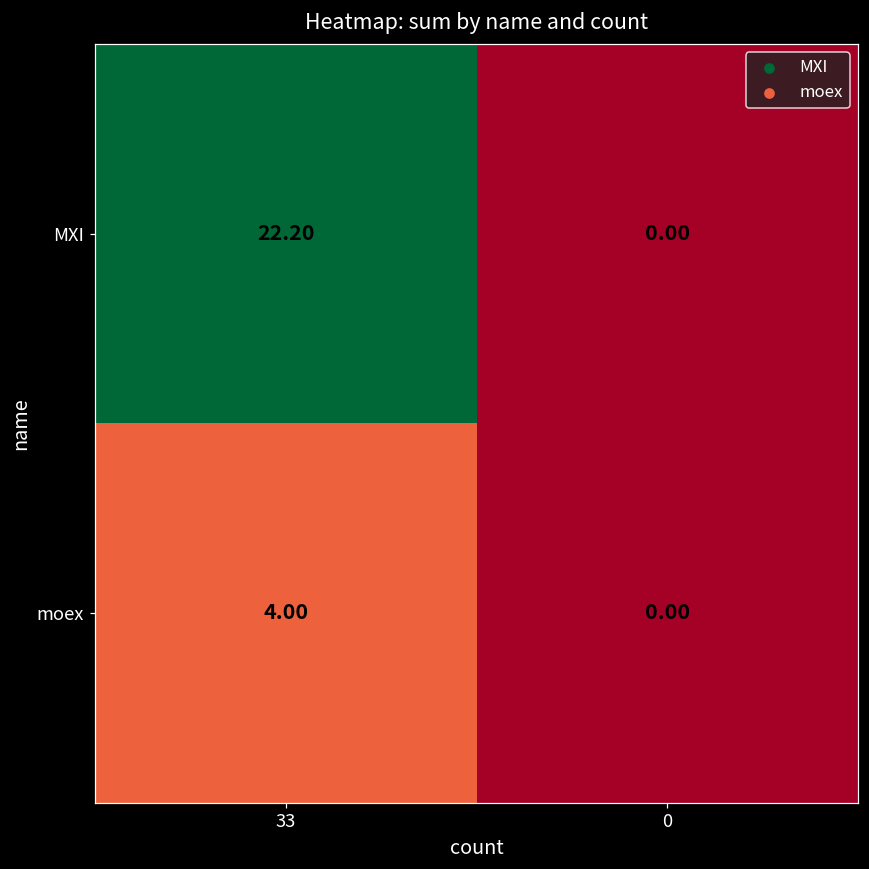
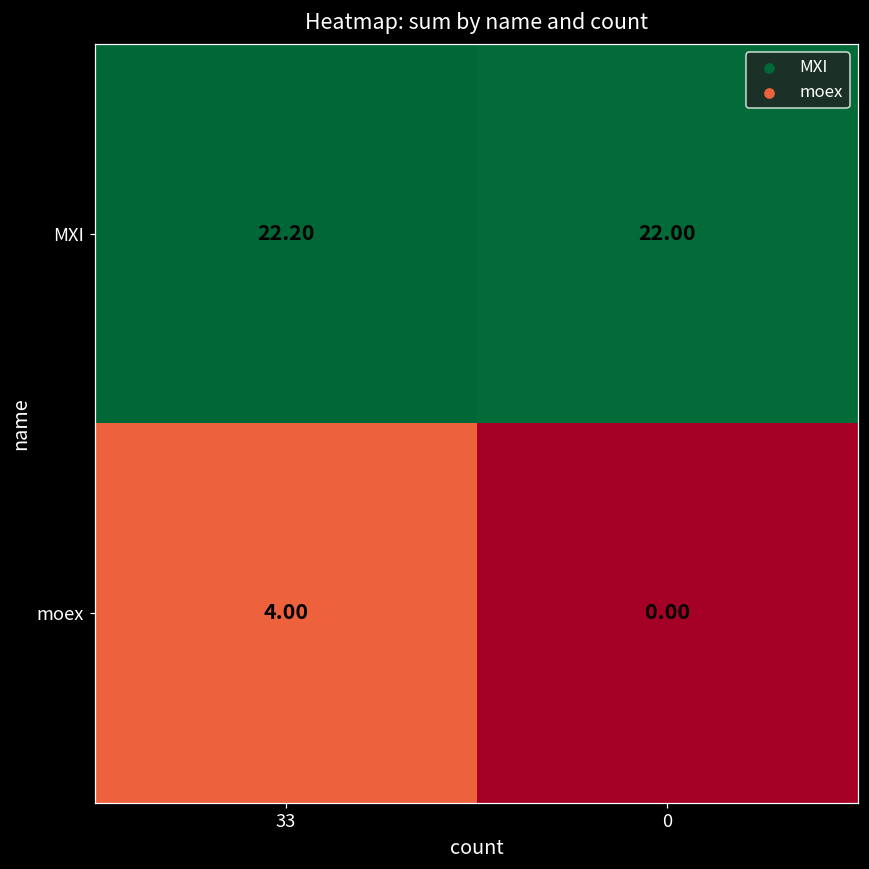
MXI, 0: 0.00 -> 22.00
